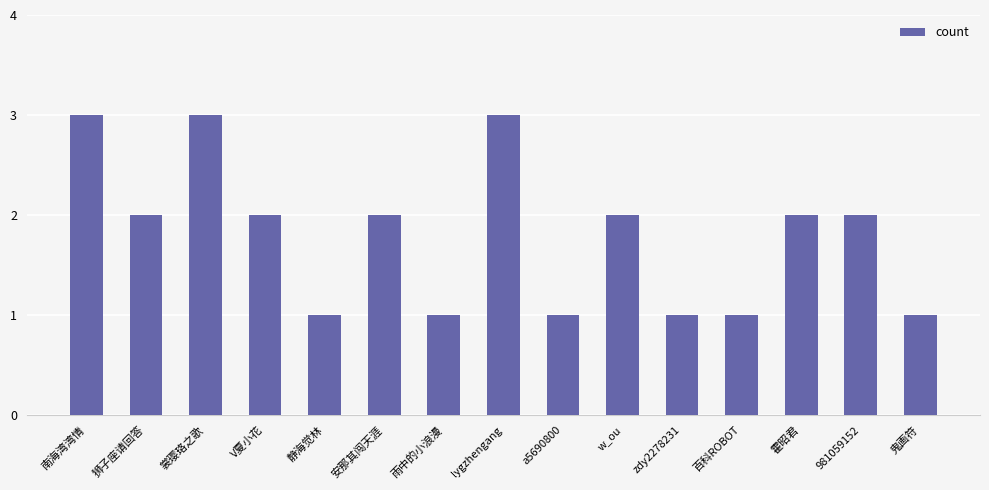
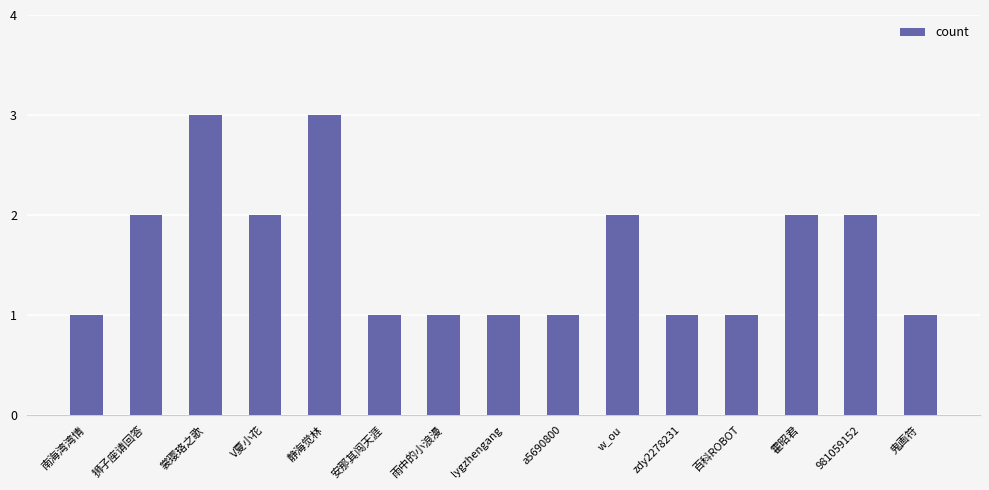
南海湾湾情: 3 -> 1
静海觉林: 1 -> 3
安那其闯天涯: 2 -> 1
lygzhengang: 3 -> 1
